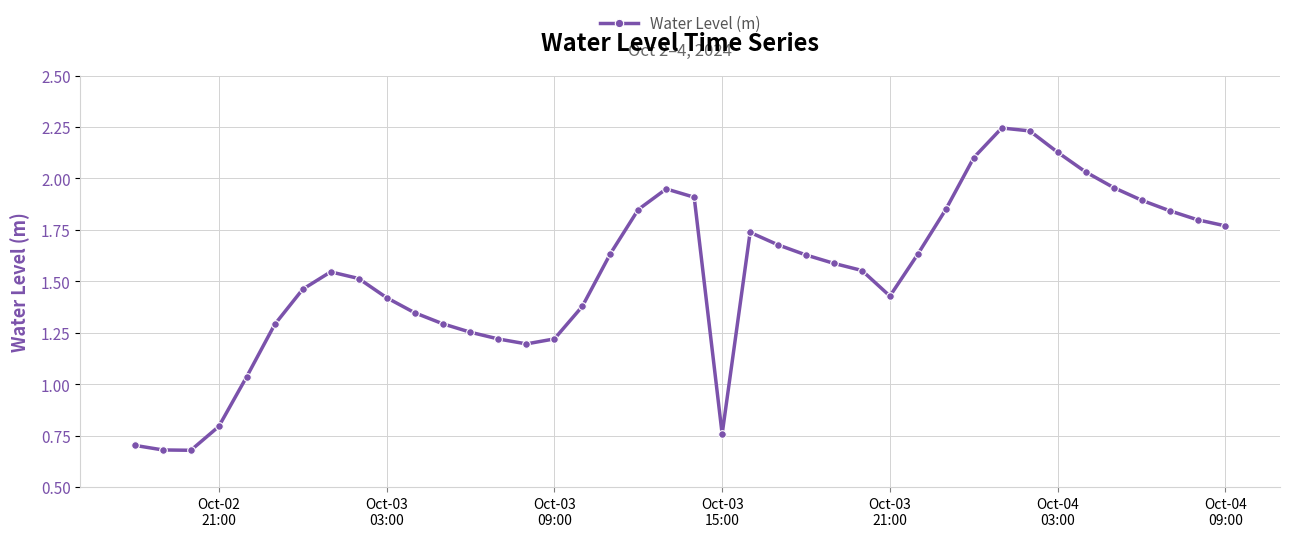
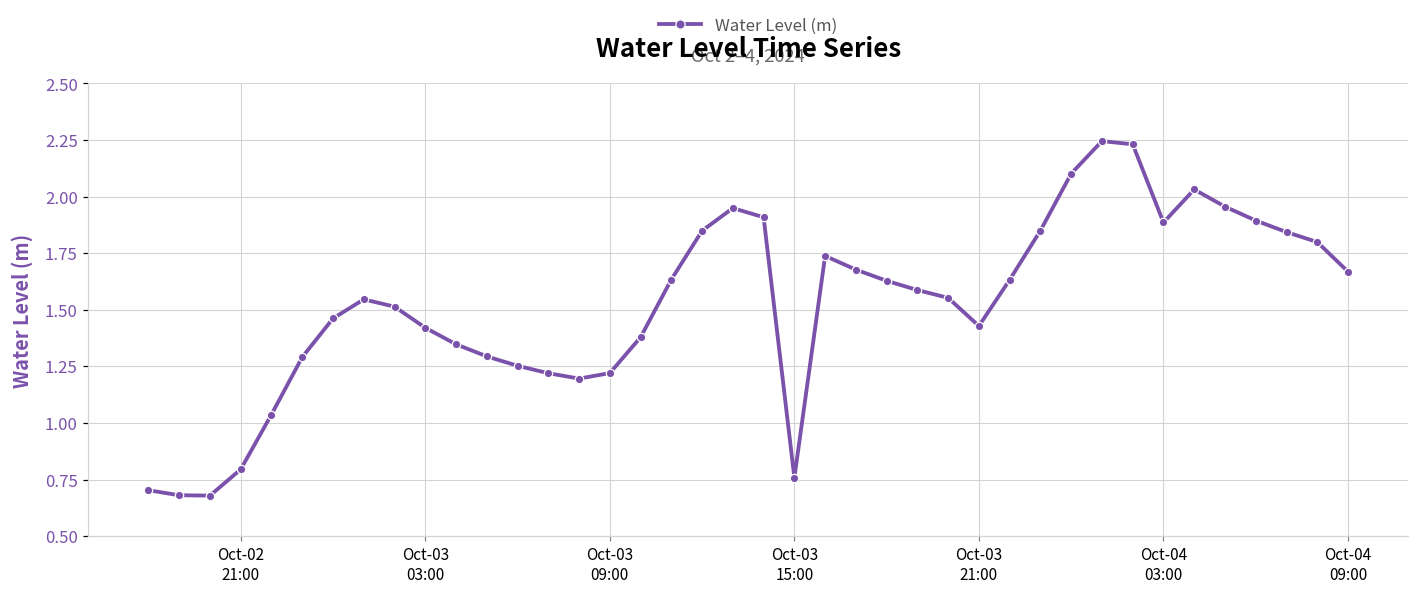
Oct-04 03:00: 2.13 -> 1.89
Oct-04 09:00: 1.77 -> 1.67
